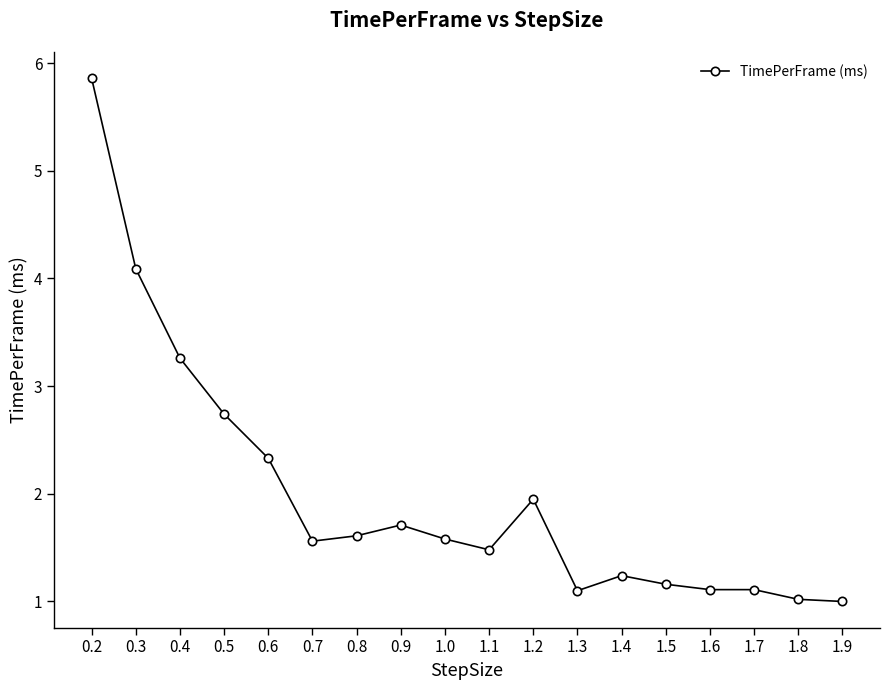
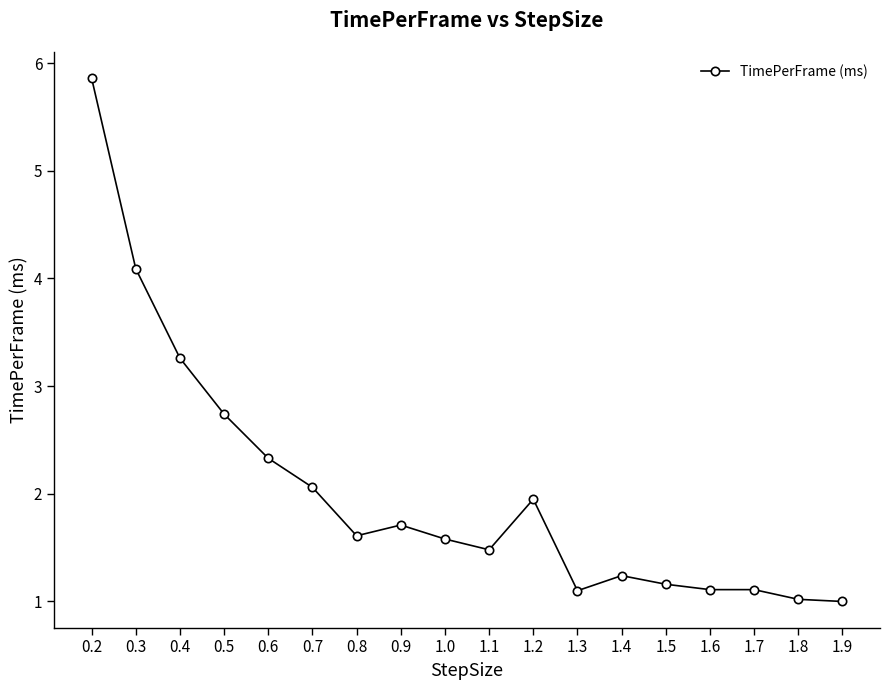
0.7: 1.56 -> 2.06
